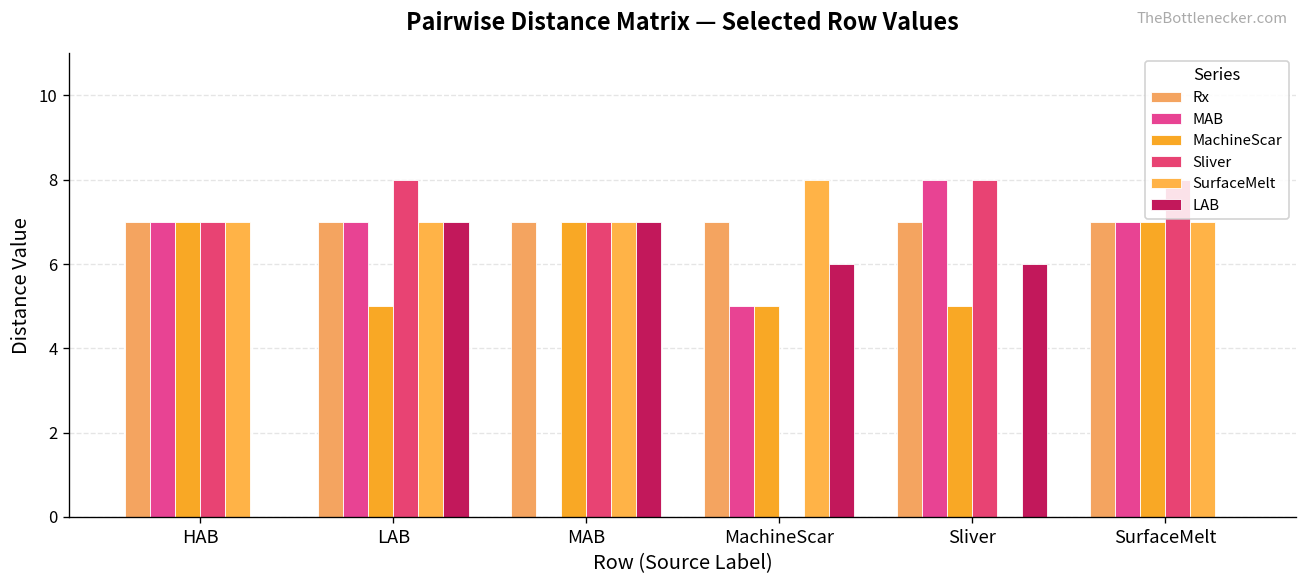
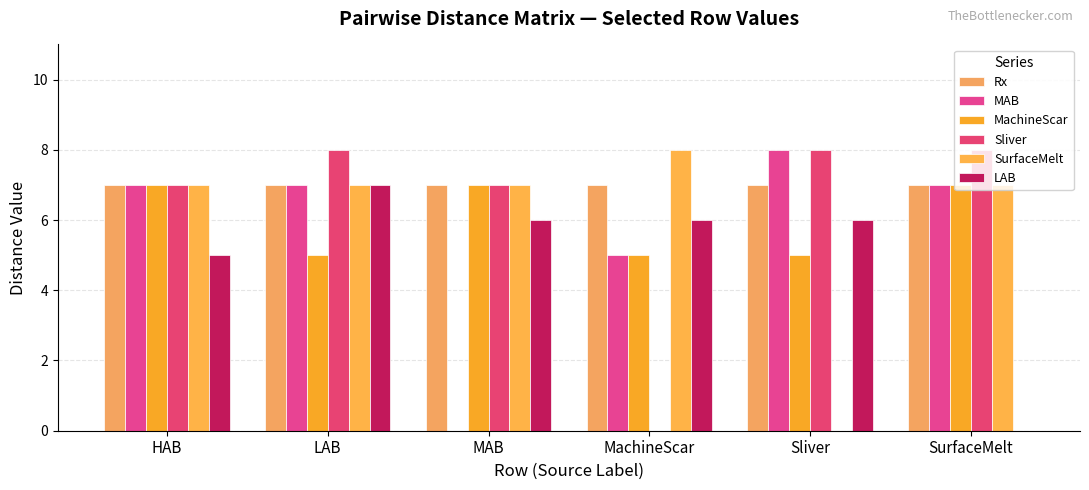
LAB, HAB: 0 -> 5
LAB, MAB: 7 -> 6
